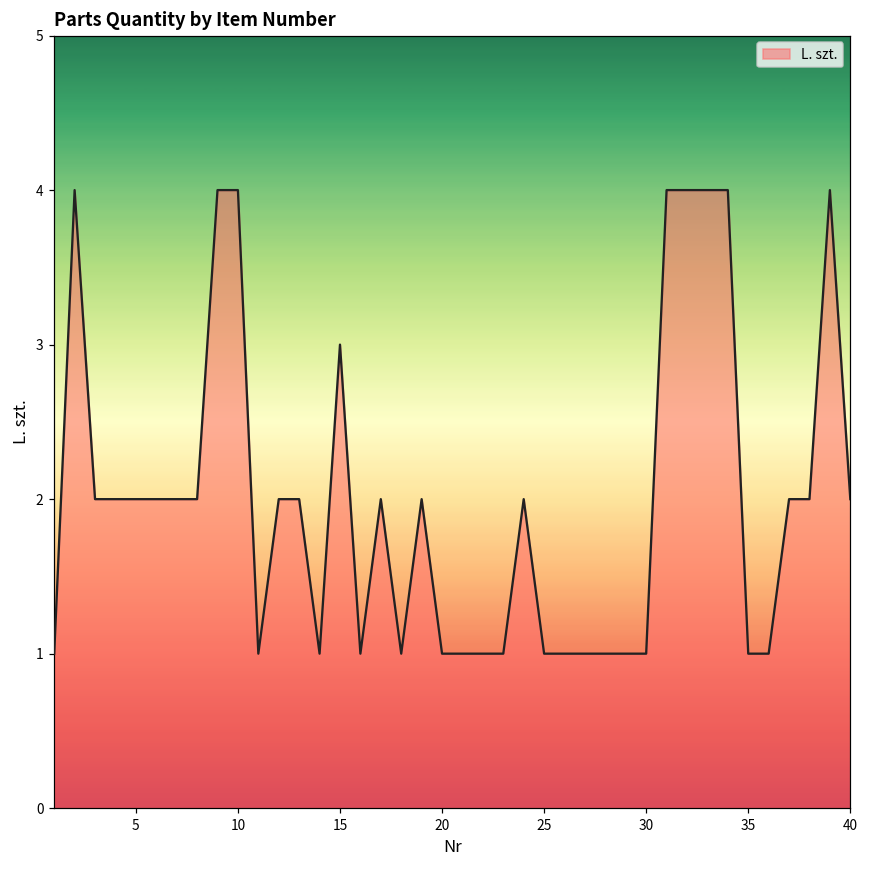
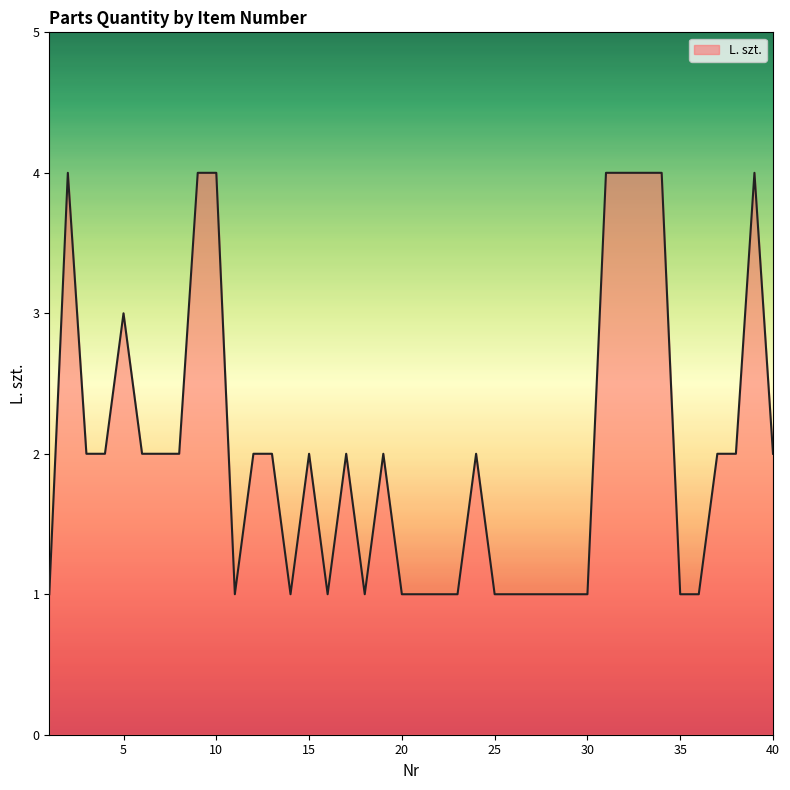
5: 2 -> 3
15: 3 -> 2
